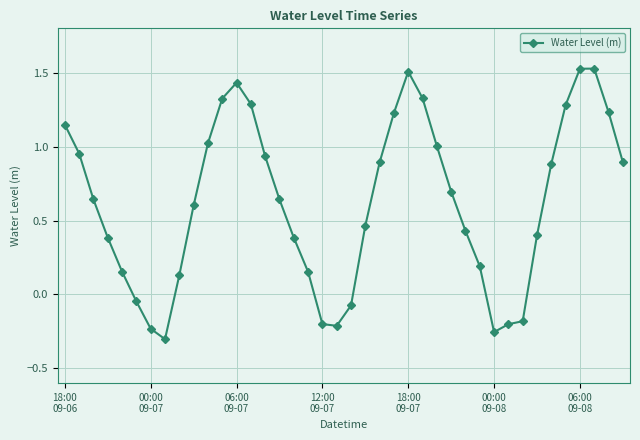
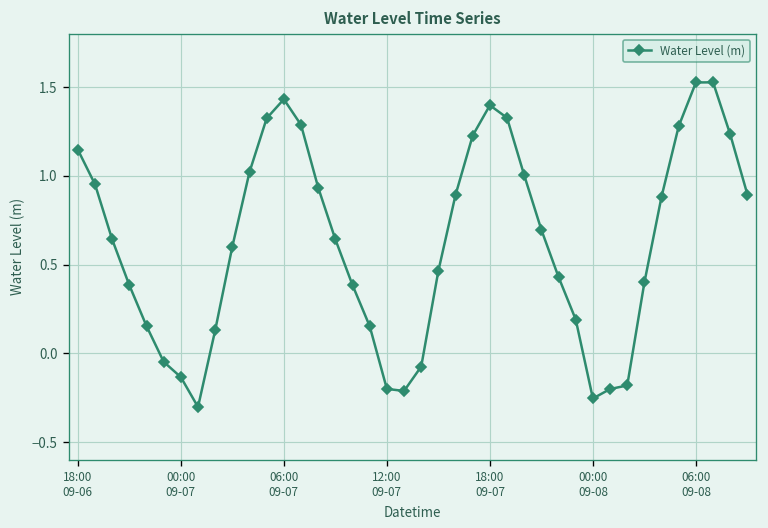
00:00 09-07: -0.23 -> -0.13
18:00 09-07: 1.51 -> 1.40
